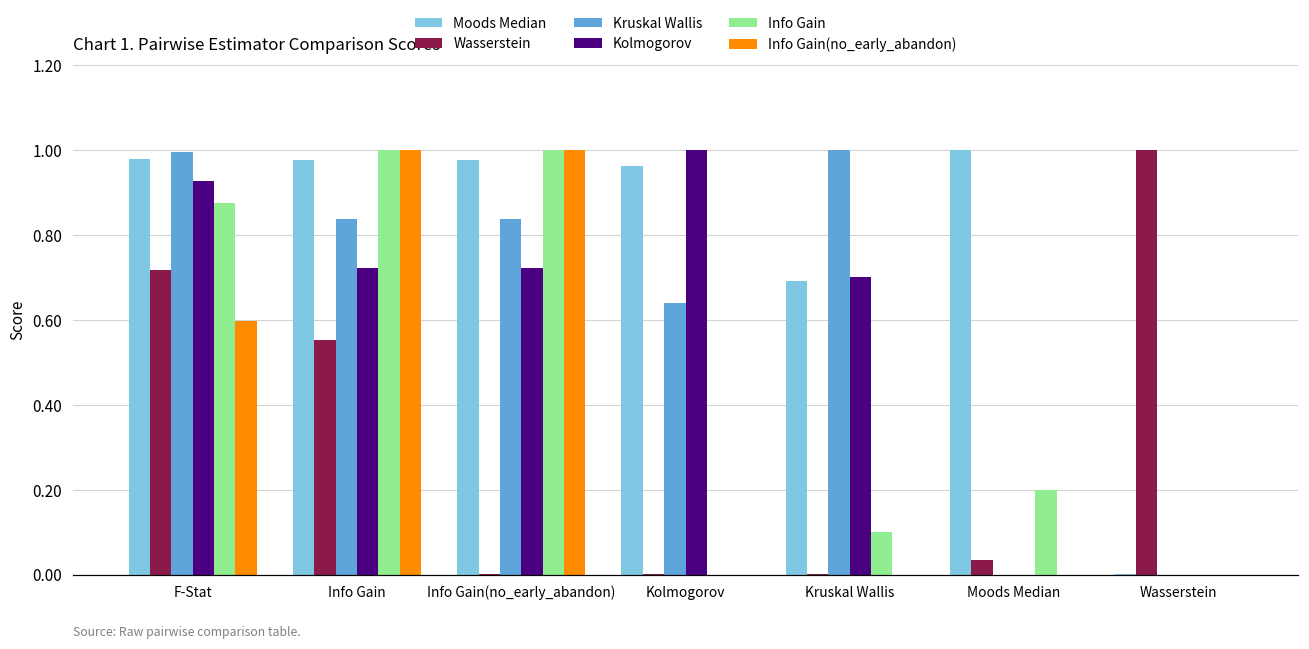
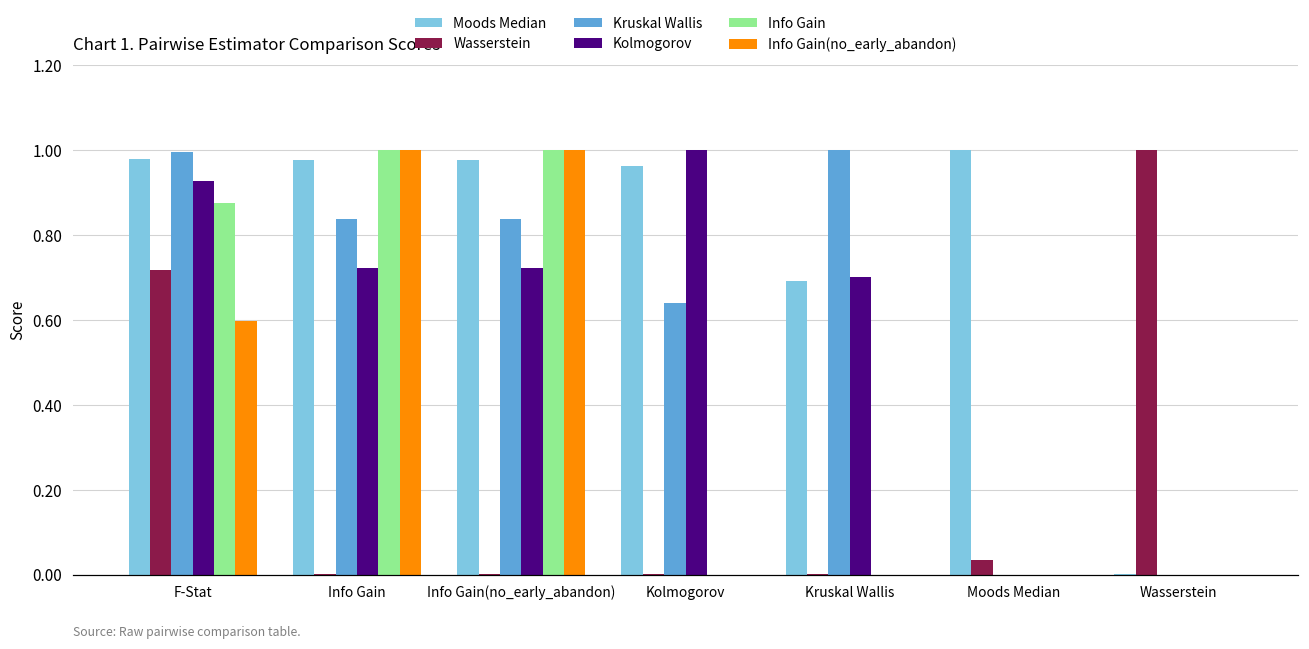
Wasserstein, Info Gain: 0.55 -> 0.00
Info Gain, Kruskal Wallis: 0.1 -> 0.0
Info Gain, Moods Median: 0.2 -> 0.0
